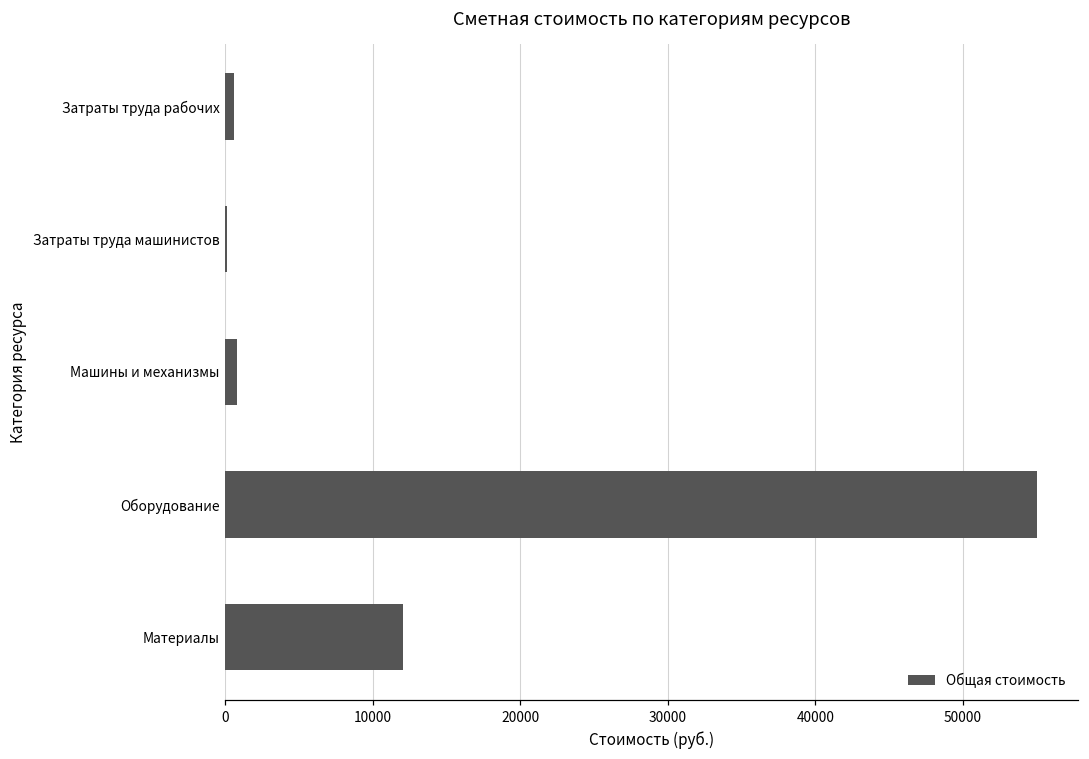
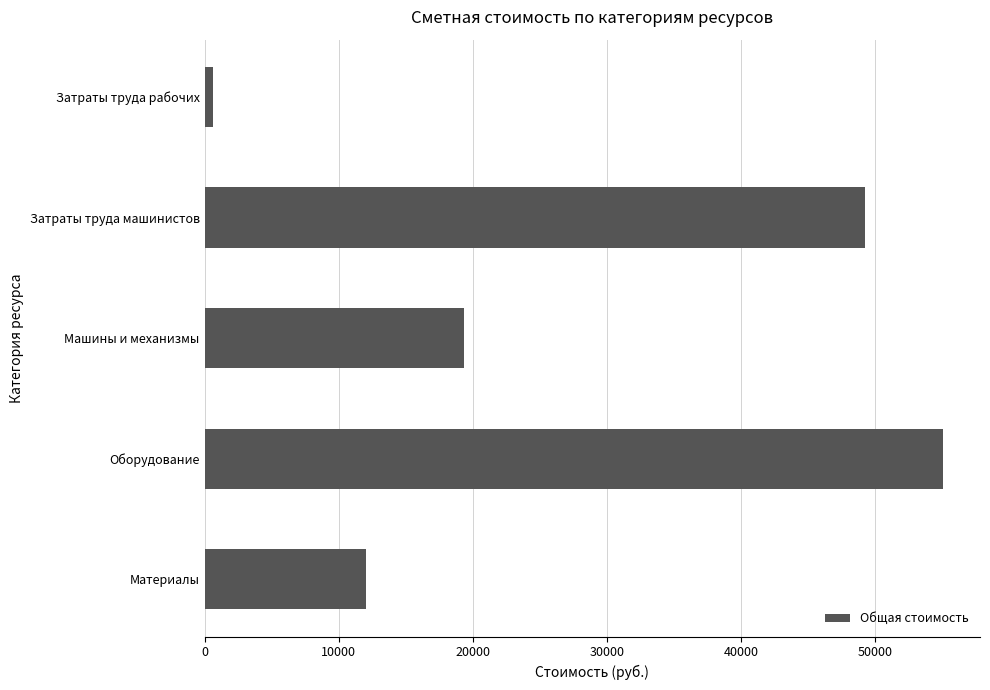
Затраты труда машинистов: 100 -> 49300
Машины и механизмы: 800 -> 19400
